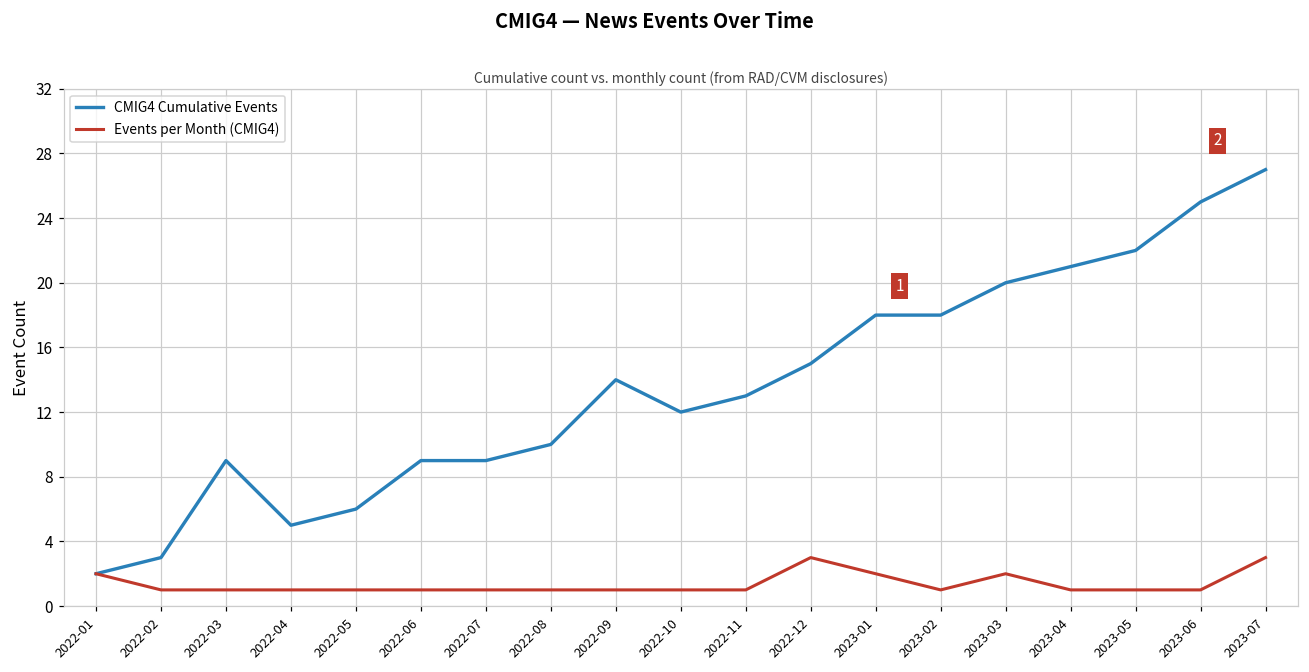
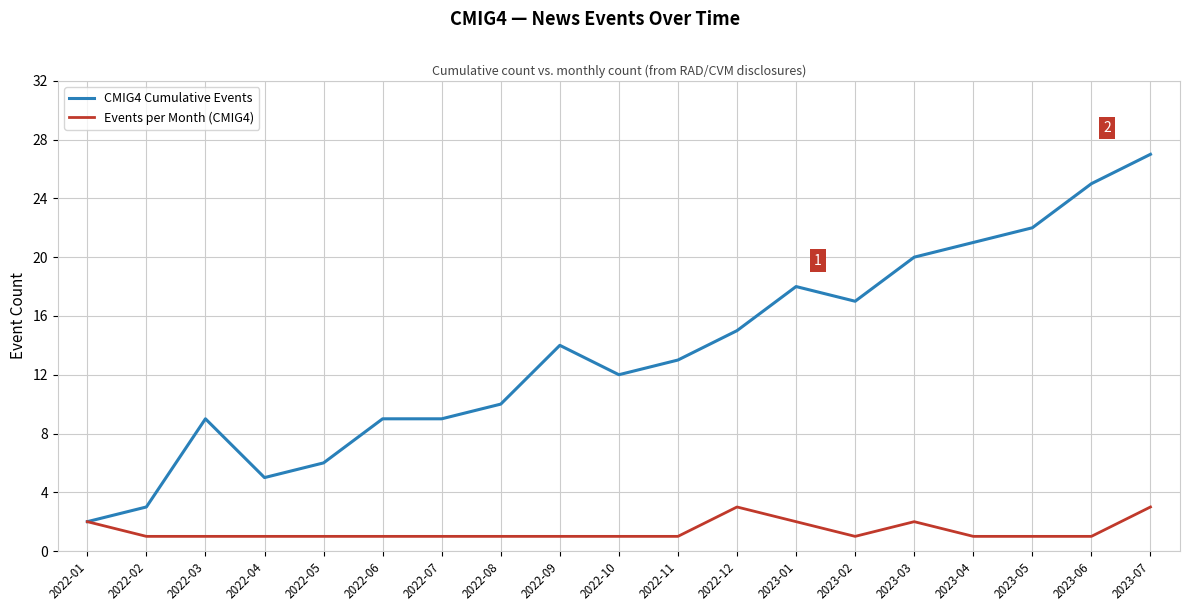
CMIG4 Cumulative Events, 2023-02: 18 -> 17
